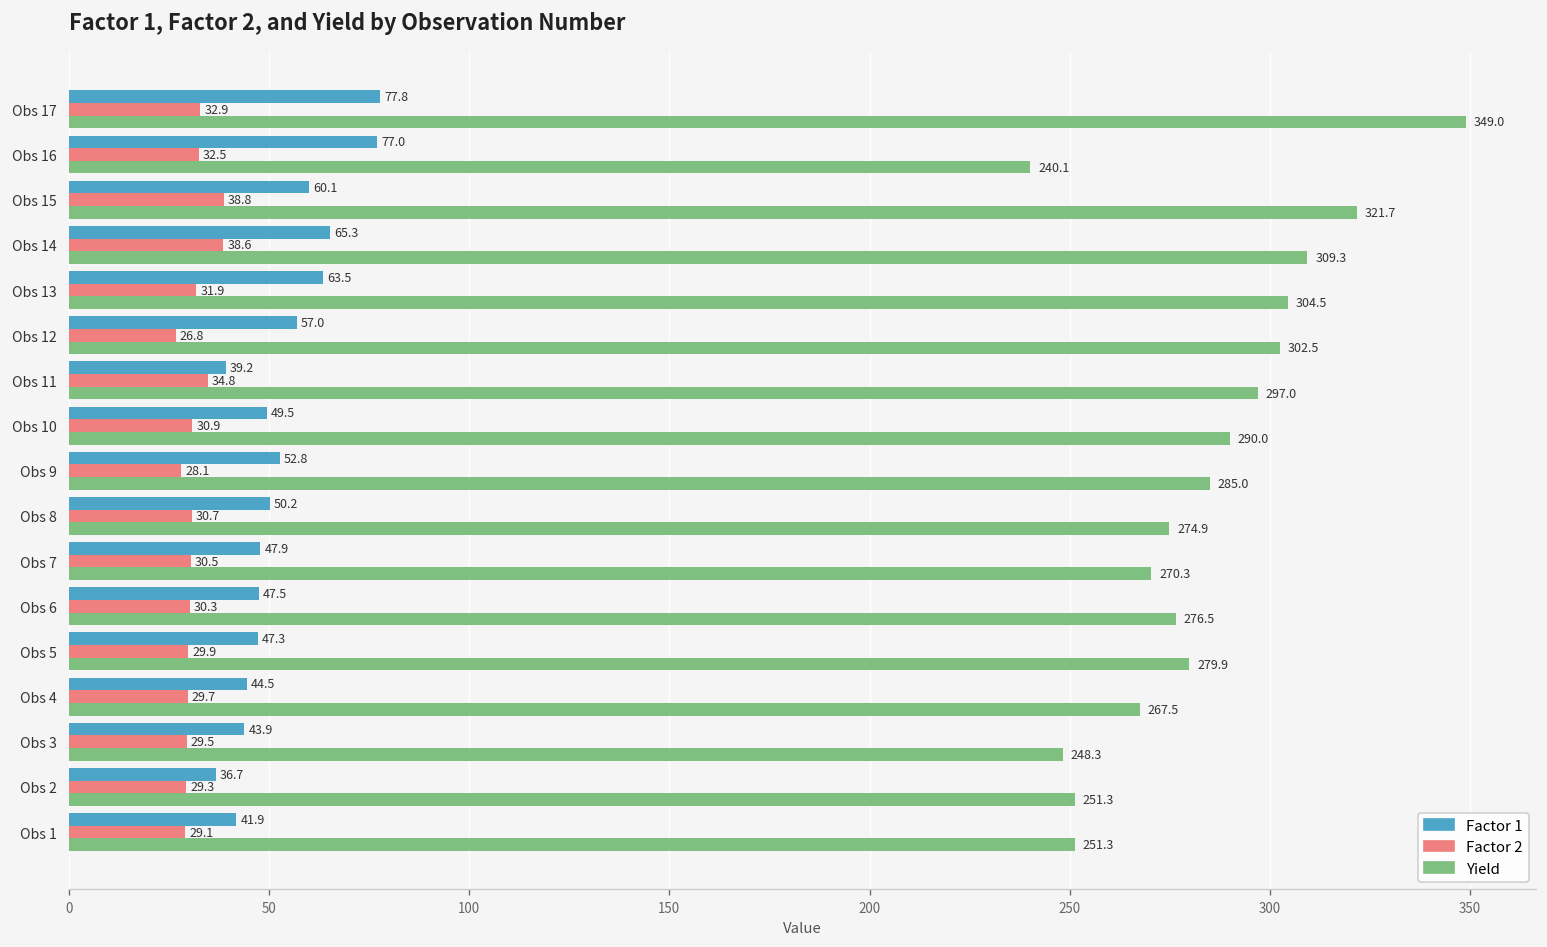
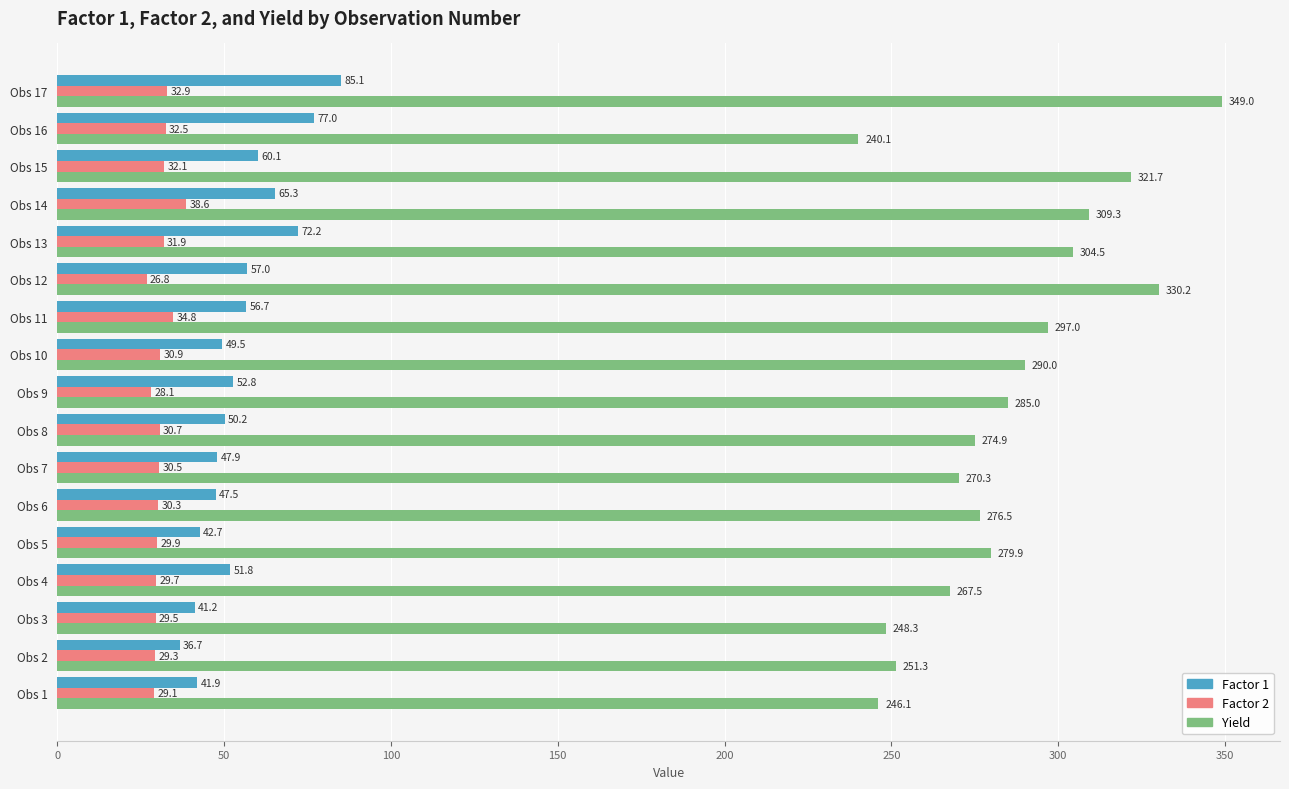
Factor 1, Obs 17: 77.8 -> 85.1
Factor 2, Obs 15: 38.8 -> 32.1
Factor 1, Obs 13: 63.5 -> 72.2
Yield, Obs 12: 302.5 -> 330.2
Factor 1, Obs 11: 39.2 -> 56.7
Factor 1, Obs 5: 47.3 -> 42.7
Factor 1, Obs 4: 44.5 -> 51.8
Factor 1, Obs 3: 43.9 -> 41.2
Yield, Obs 1: 251.3 -> 246.1
